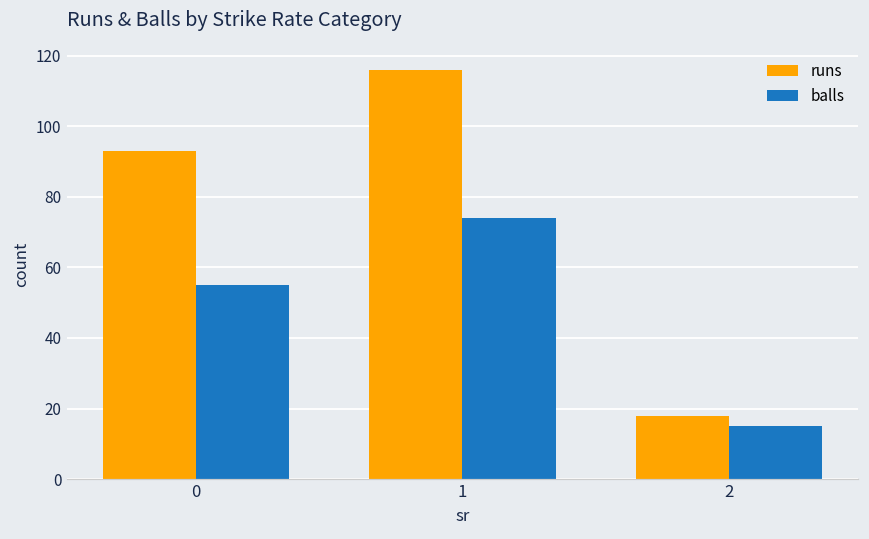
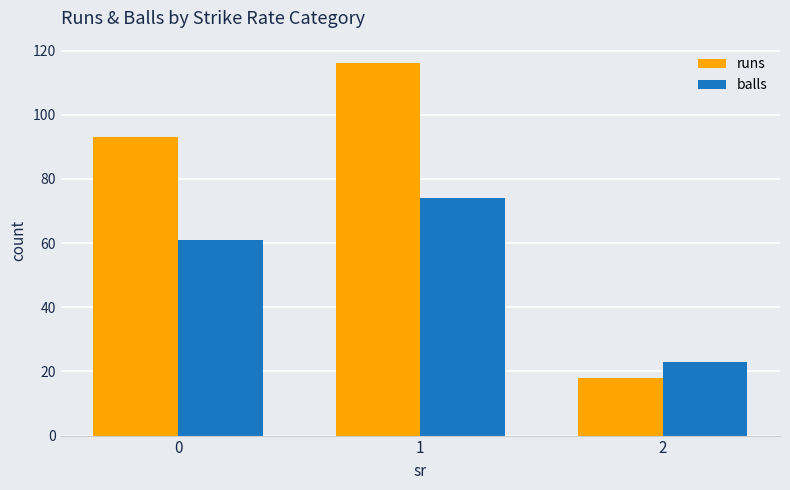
balls, 0: 55 -> 61
balls, 2: 15 -> 23
